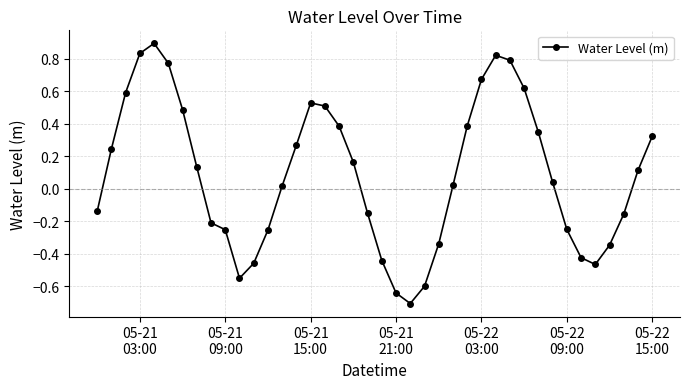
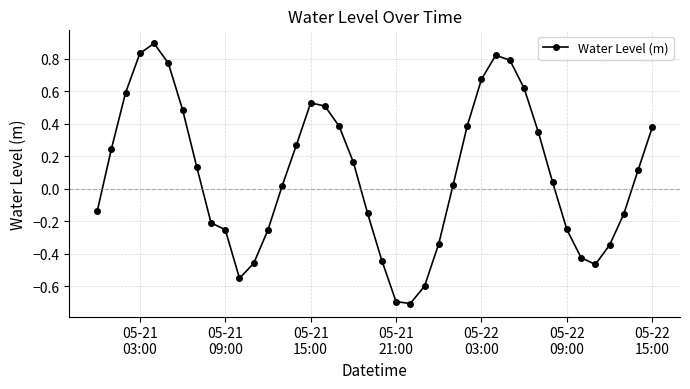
05-21 21:00: -0.64 -> -0.69
05-22 15:00: 0.32 -> 0.38
